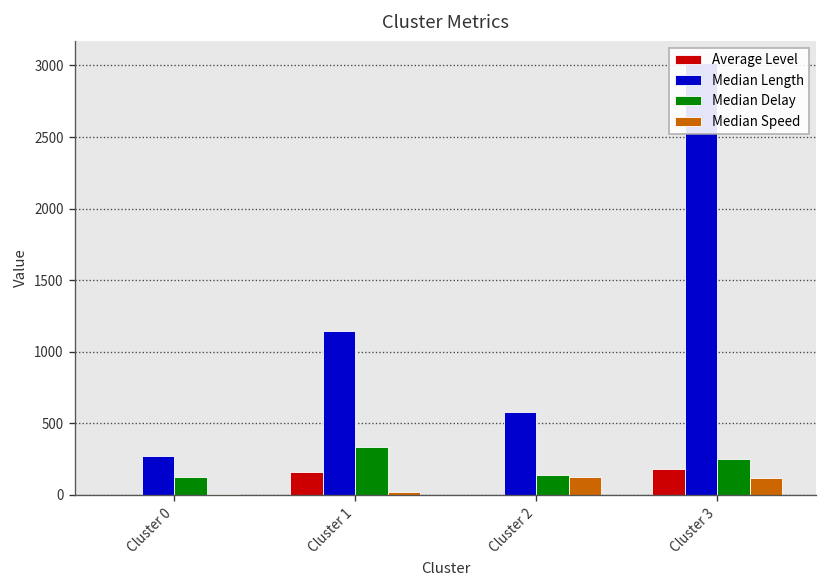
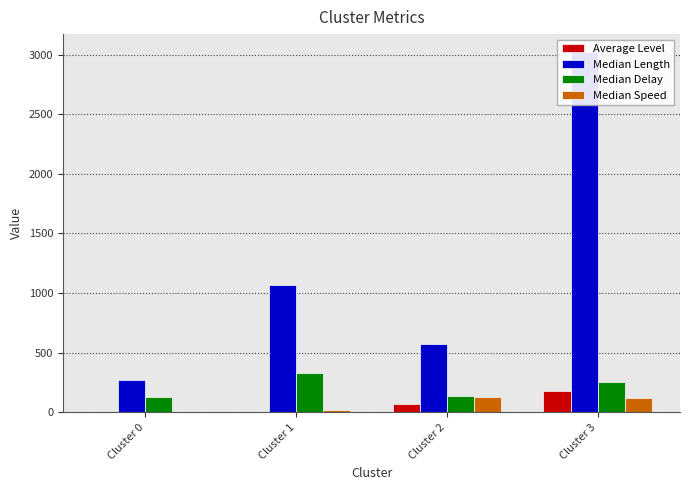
Average Level, Cluster 1: 160 -> 0
Median Length, Cluster 1: 1140 -> 1070
Average Level, Cluster 2: 0 -> 70
